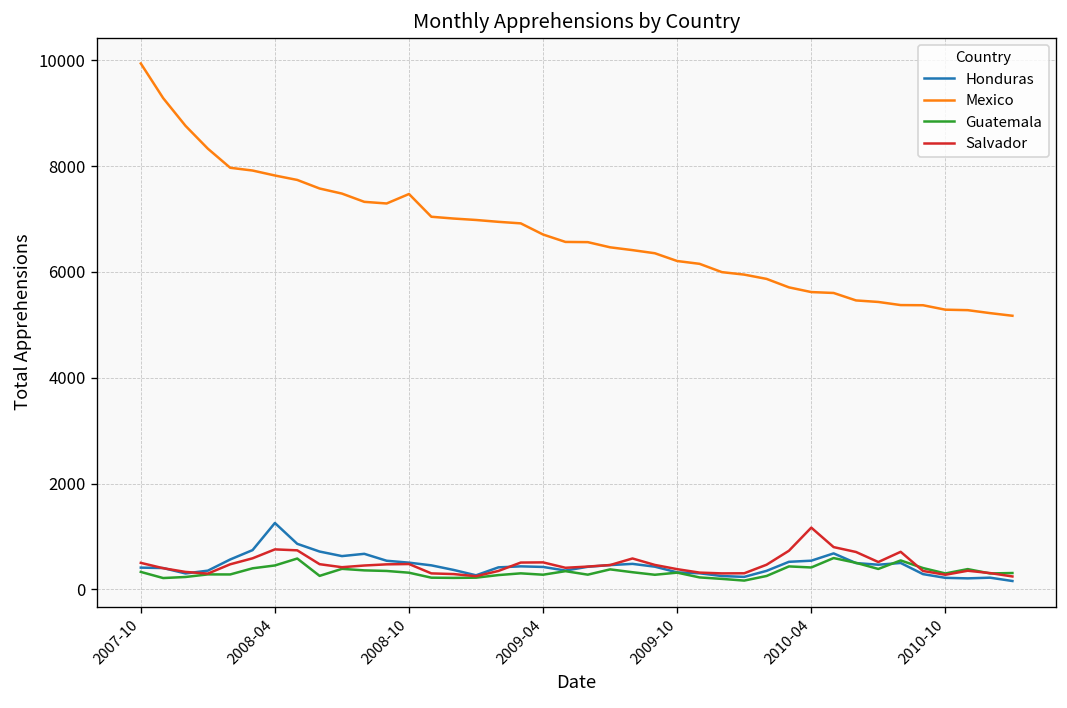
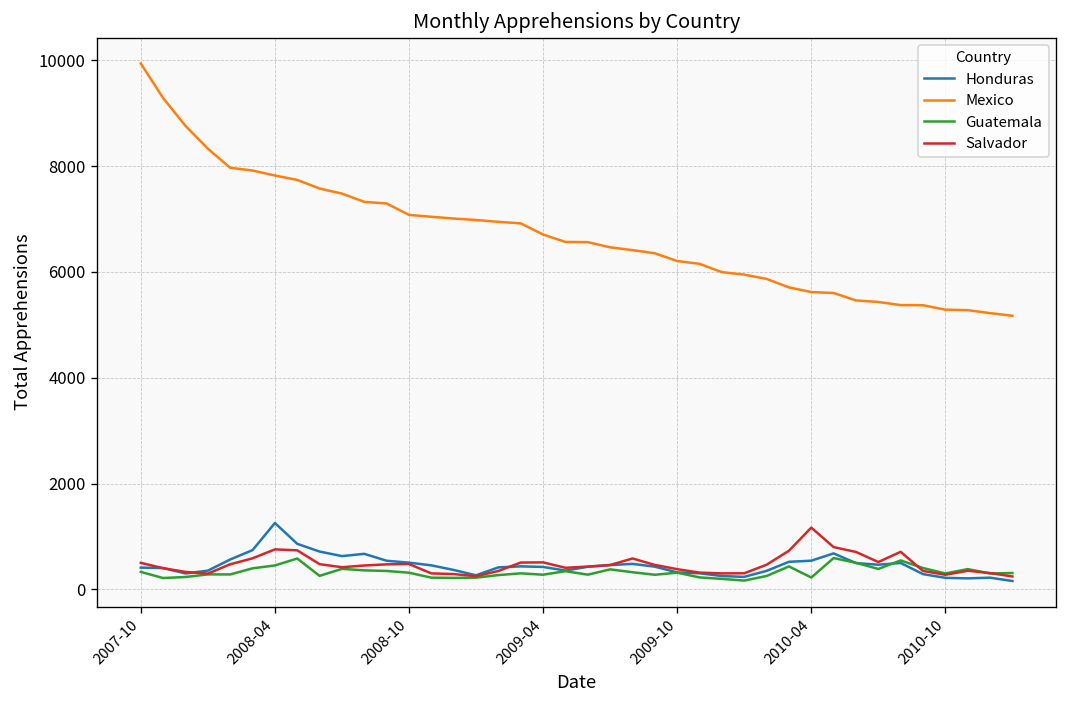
Mexico, 2008-10: 7500 -> 7100
Guatemala, 2010-04: 400 -> 200
